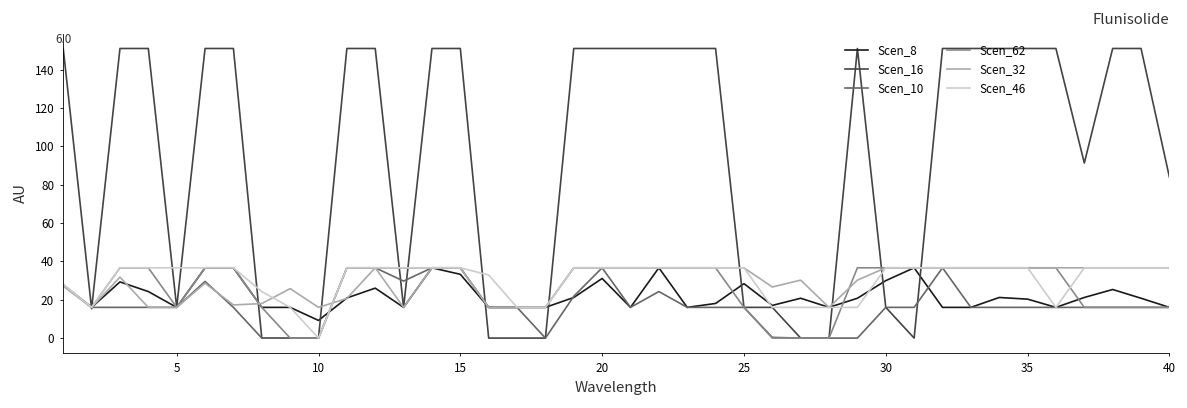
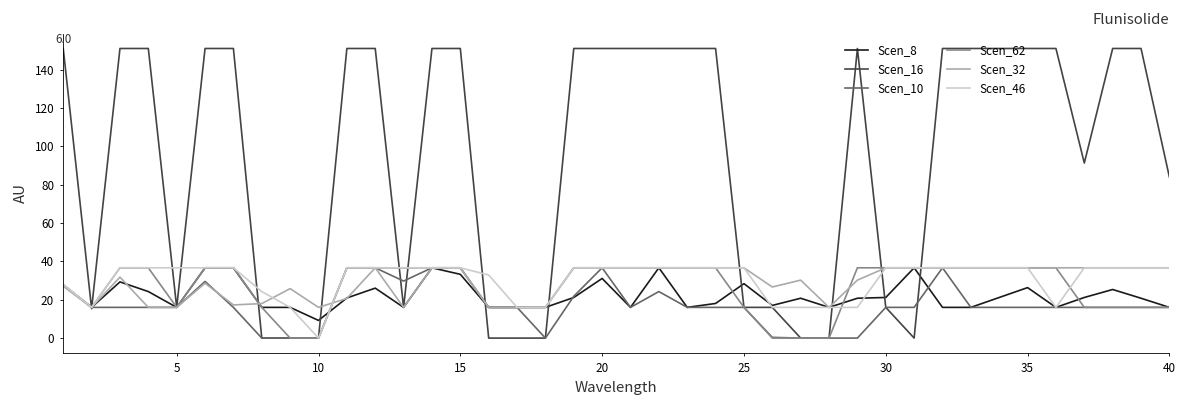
Scen_8, 30: 30 -> 21
Scen_8, 35: 20 -> 26
